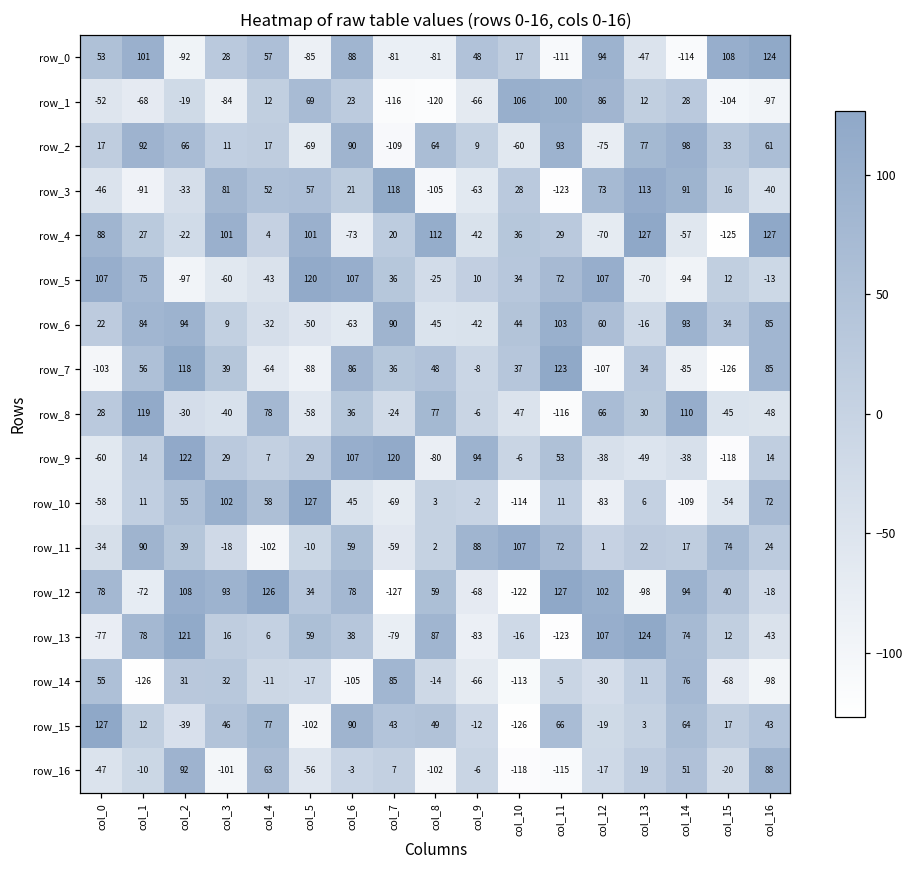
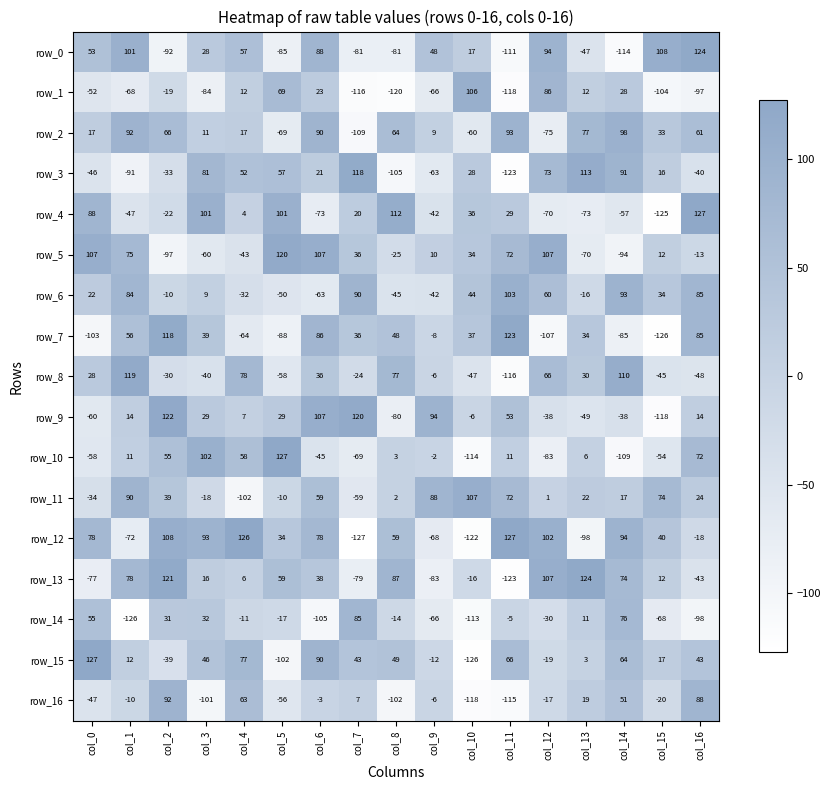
row_1, col_11: 100 -> -118
row_4, col_1: 27 -> -47
row_4, col_13: 127 -> -73
row_6, col_2: 94 -> -10
